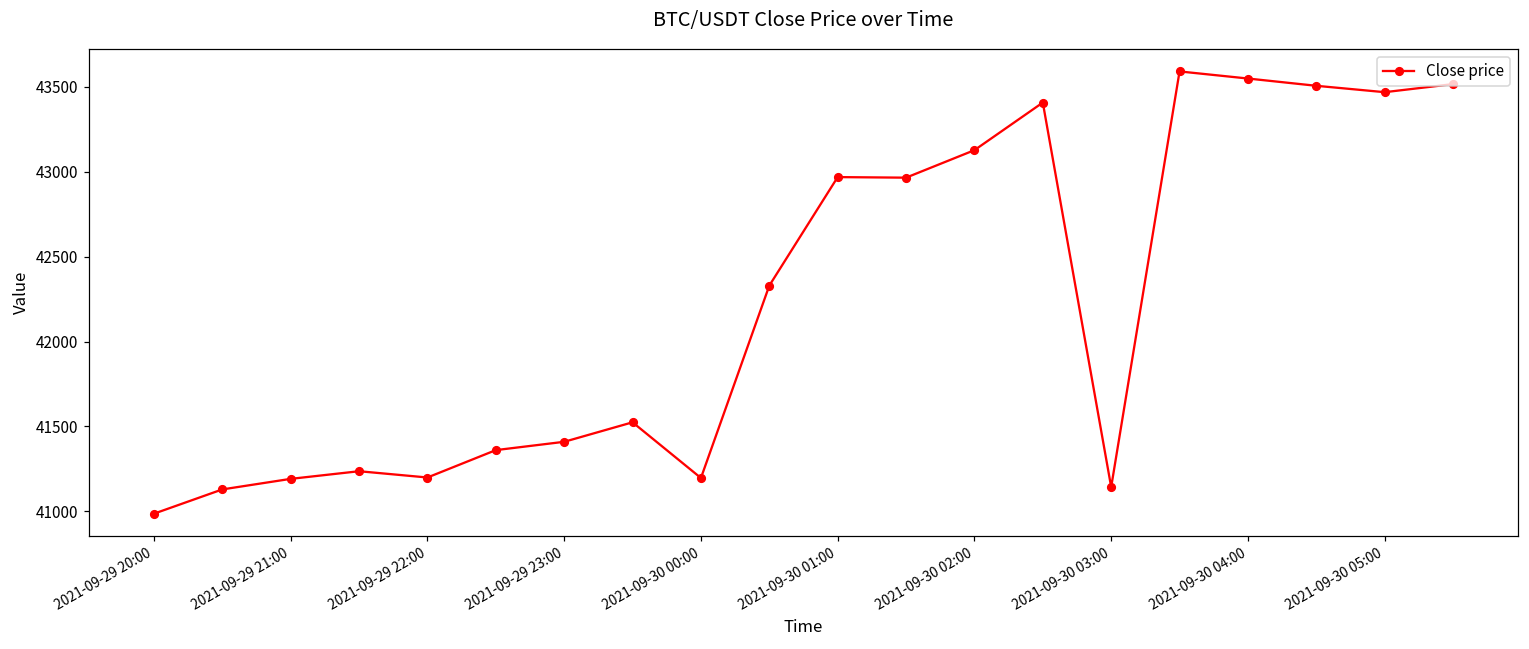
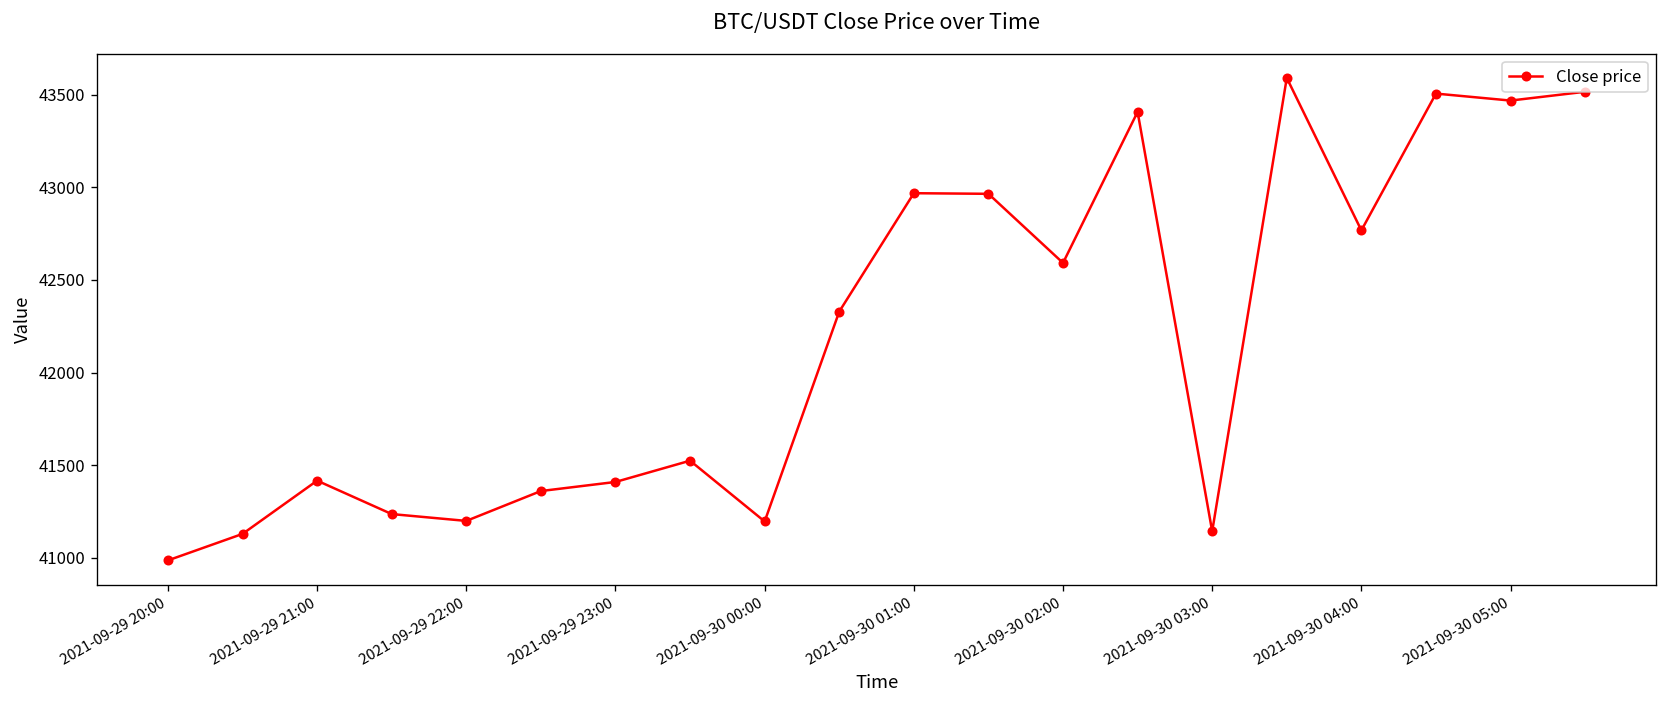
2021-09-29 21:00: 41190 -> 41420
2021-09-30 02:00: 43130 -> 42590
2021-09-30 04:00: 43550 -> 42770
